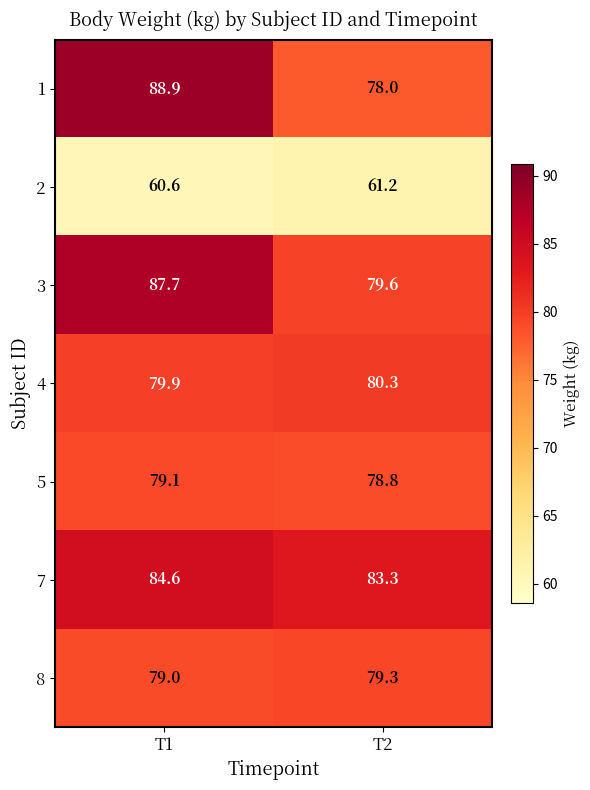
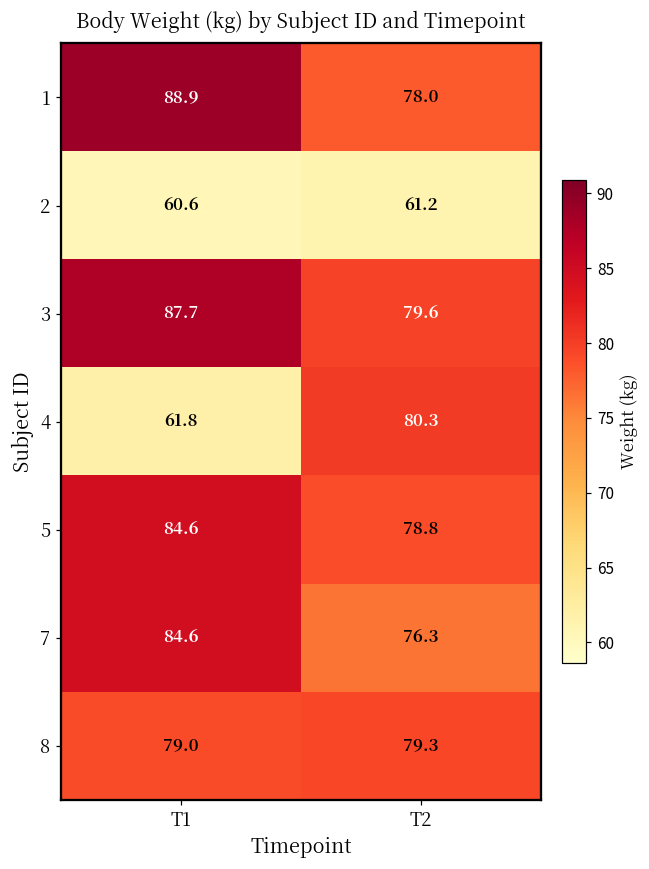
4, T1: 79.9 -> 61.8
5, T1: 79.1 -> 84.6
7, T2: 83.3 -> 76.3
